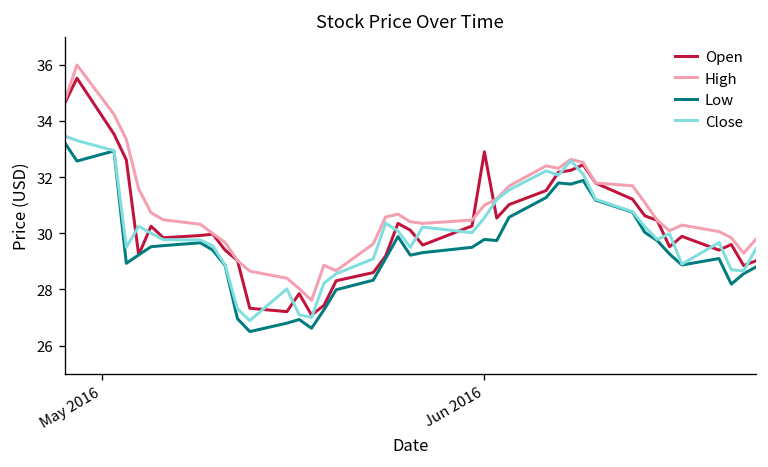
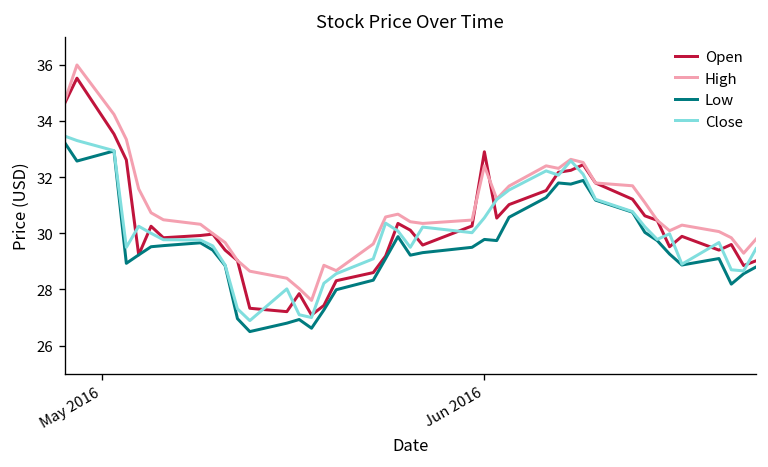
High, Jun 2016: 31.0 -> 32.4
